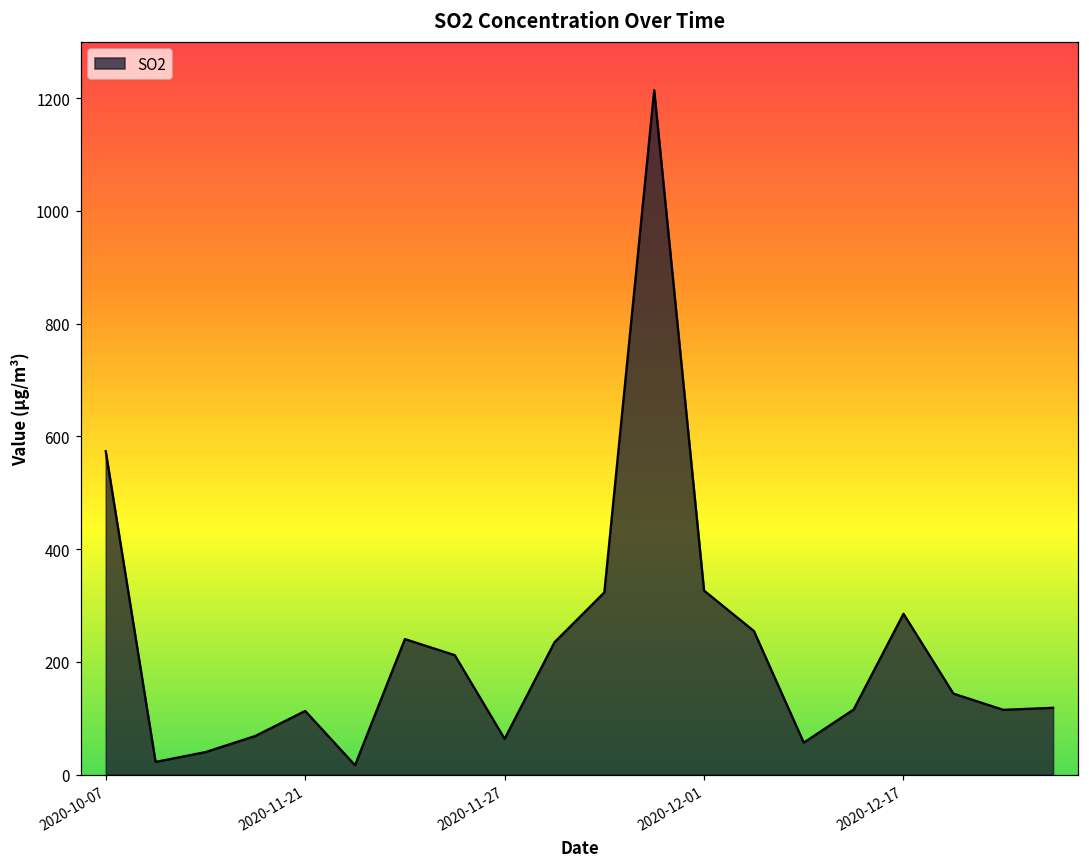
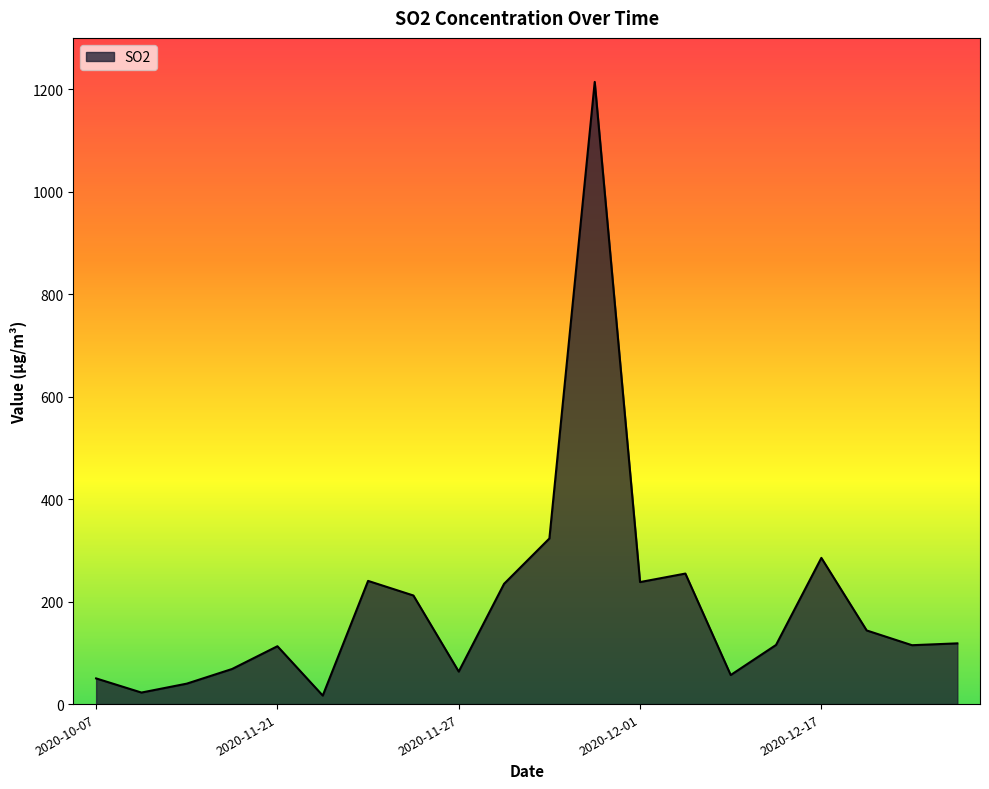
2020-10-07: 570 -> 50
2020-12-01: 330 -> 240
